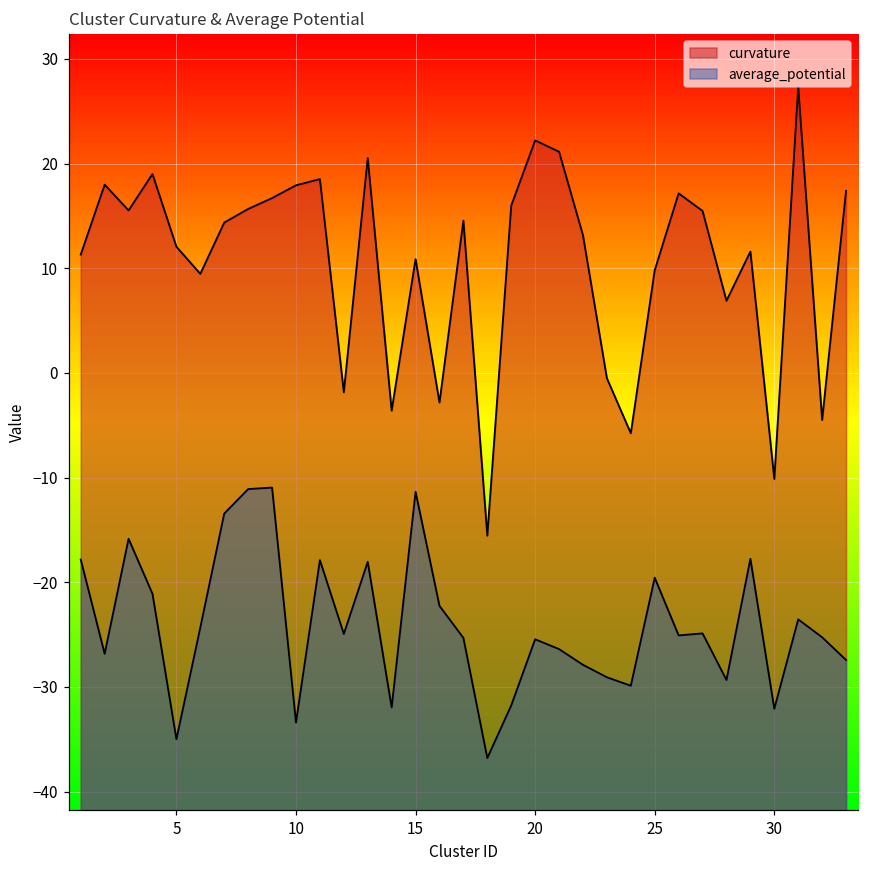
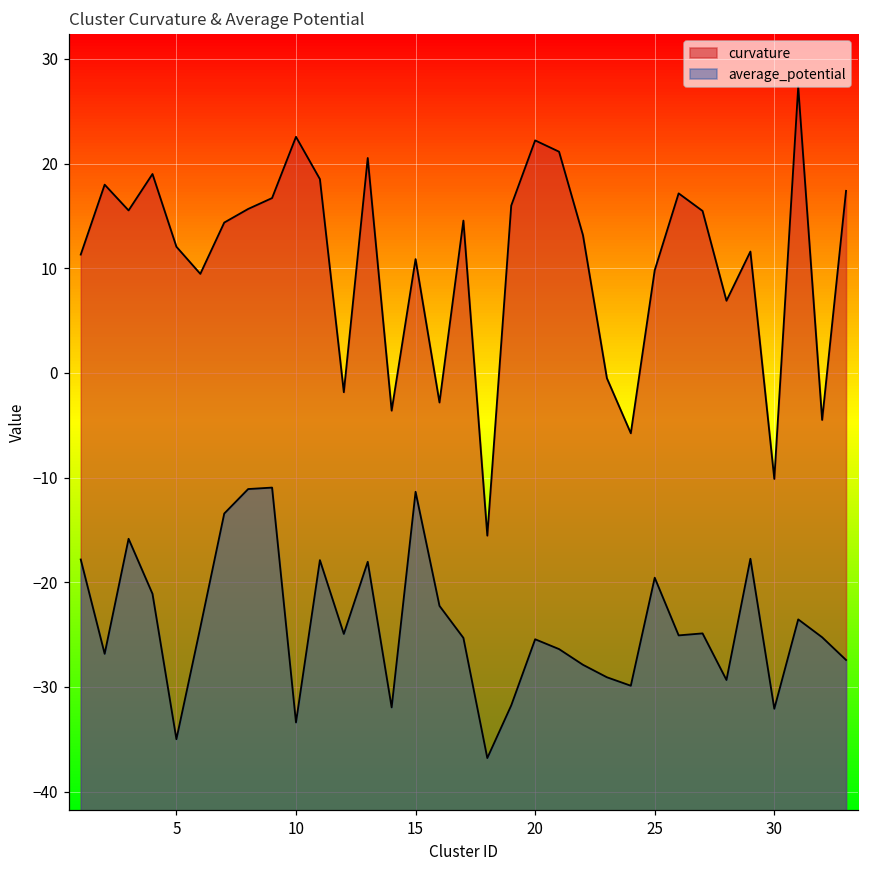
curvature, 10: 18 -> 23
